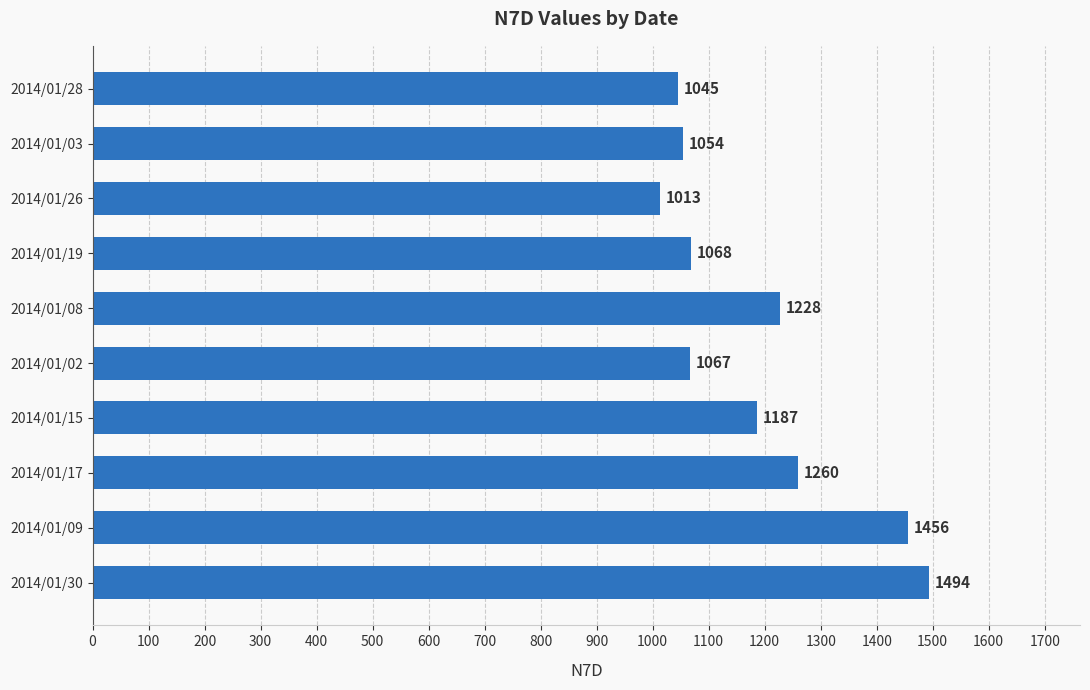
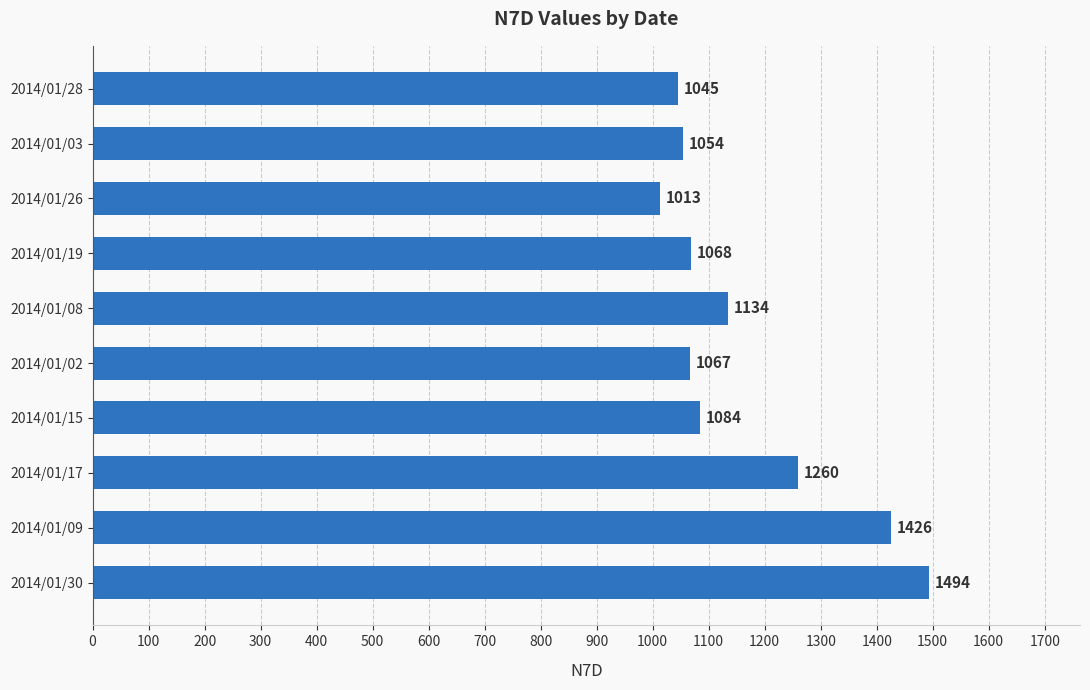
2014/01/08: 1228 -> 1134
2014/01/15: 1187 -> 1084
2014/01/09: 1456 -> 1426
